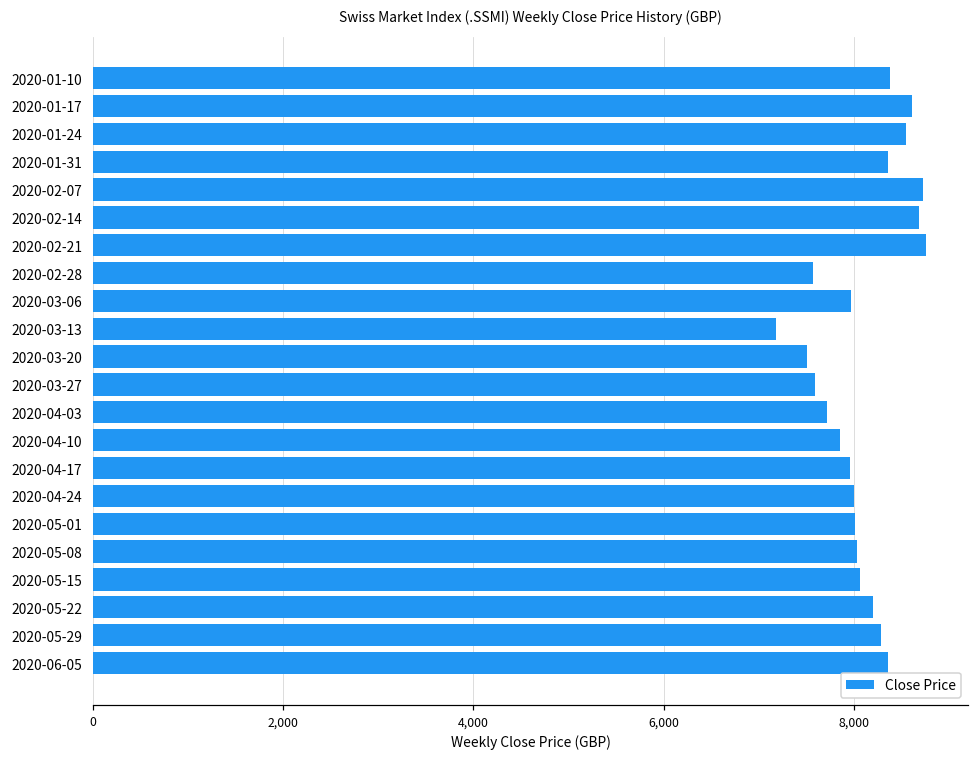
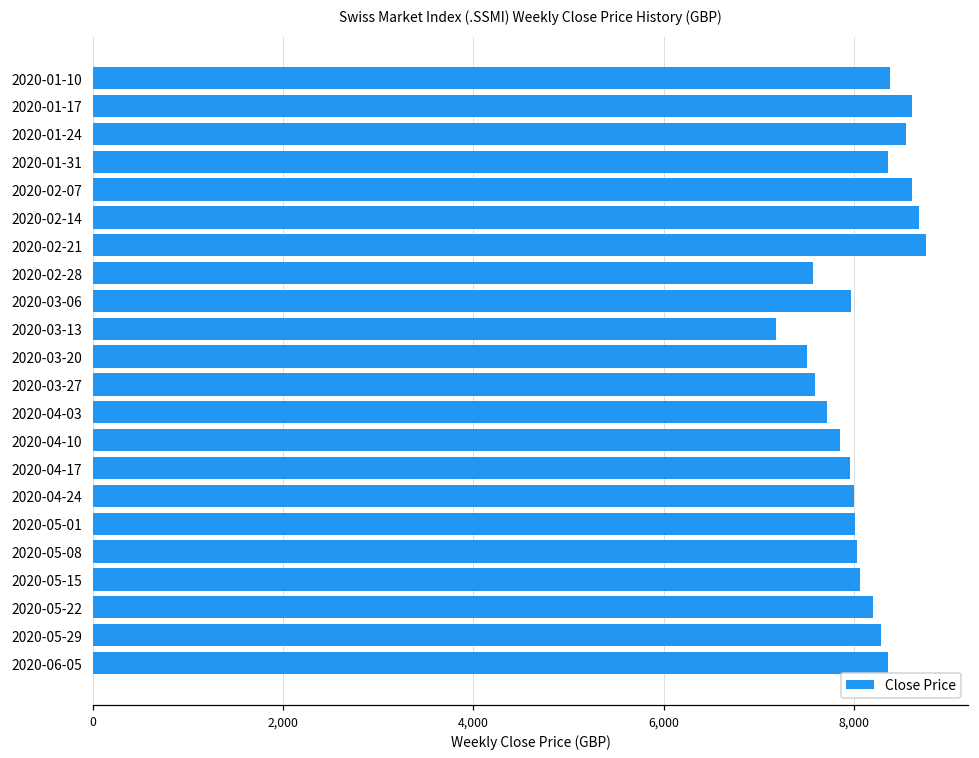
2020-02-07: 8,700 -> 8,600
